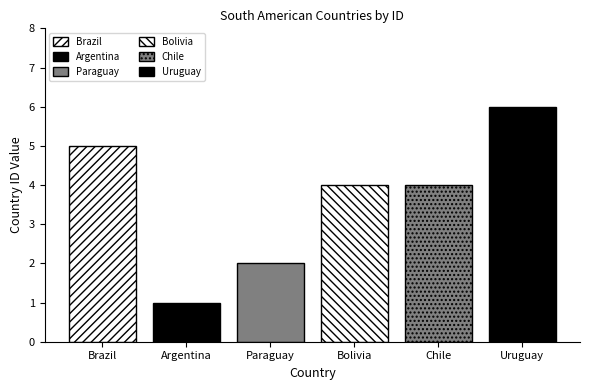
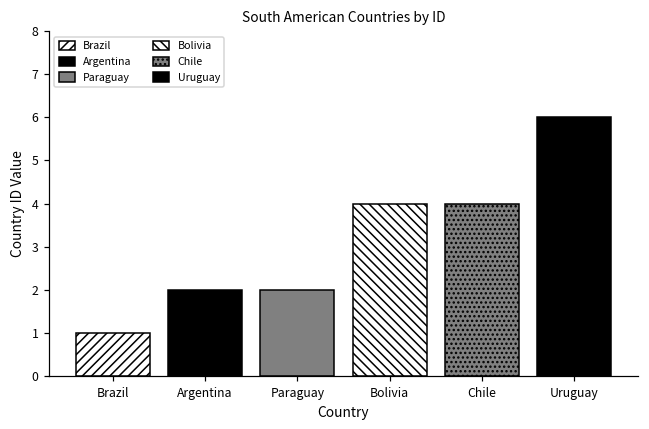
Brazil: 5 -> 1
Argentina: 1 -> 2
